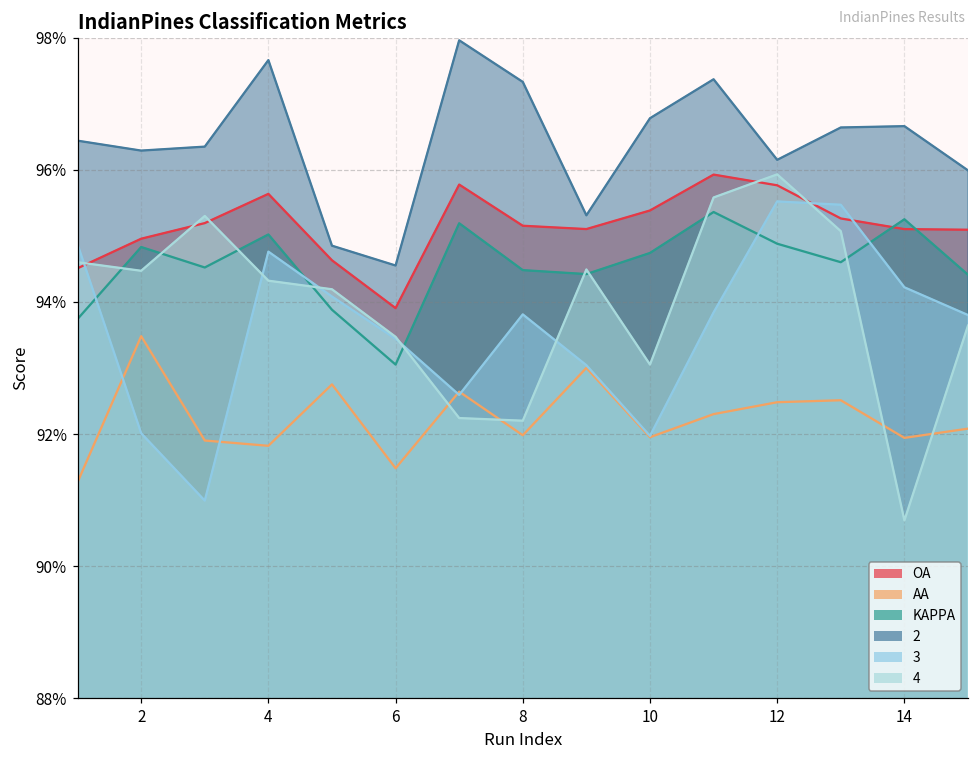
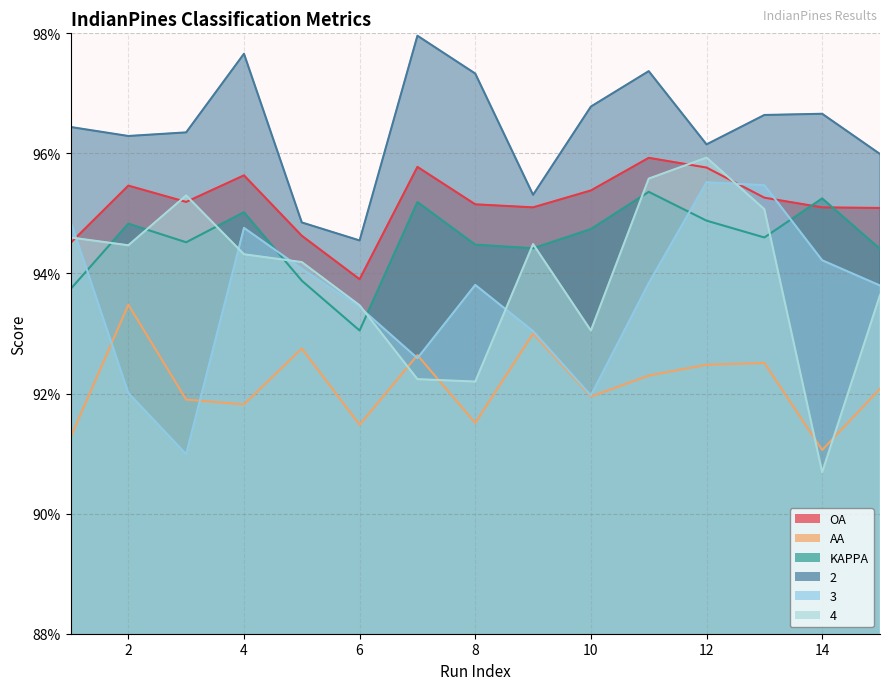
OA, 2: 95.0% -> 95.5%
AA, 8: 92.0% -> 91.5%
AA, 14: 91.9% -> 91.1%
